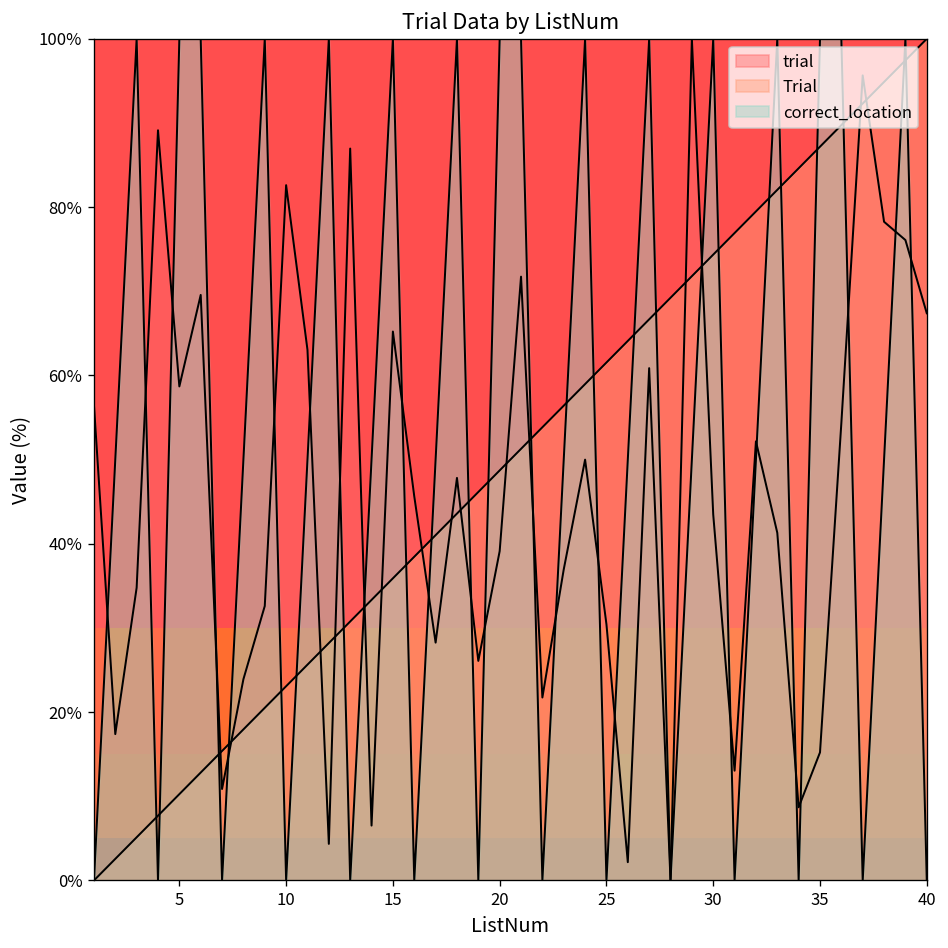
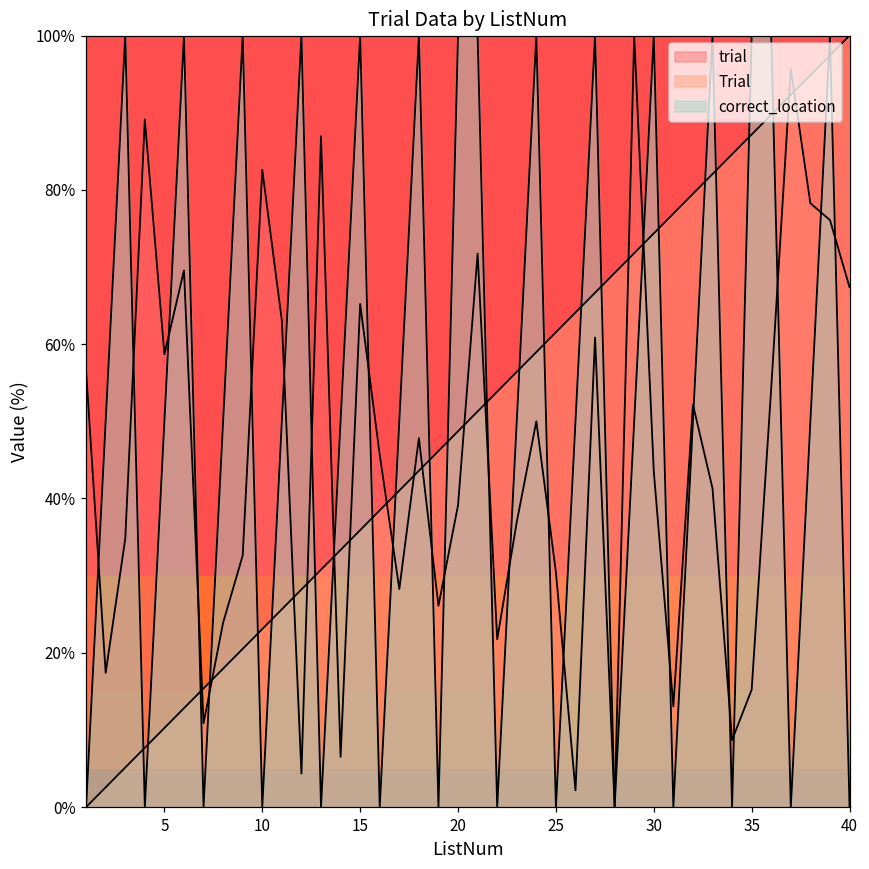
correct_location, 5: 100% -> 50%
